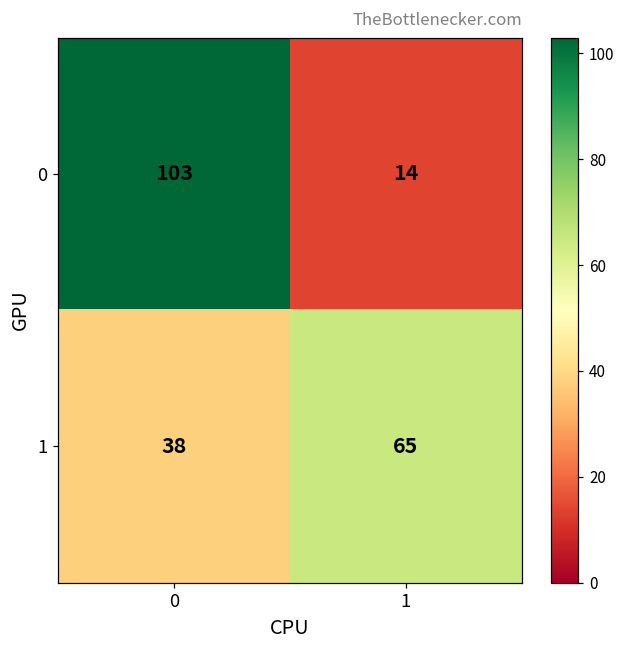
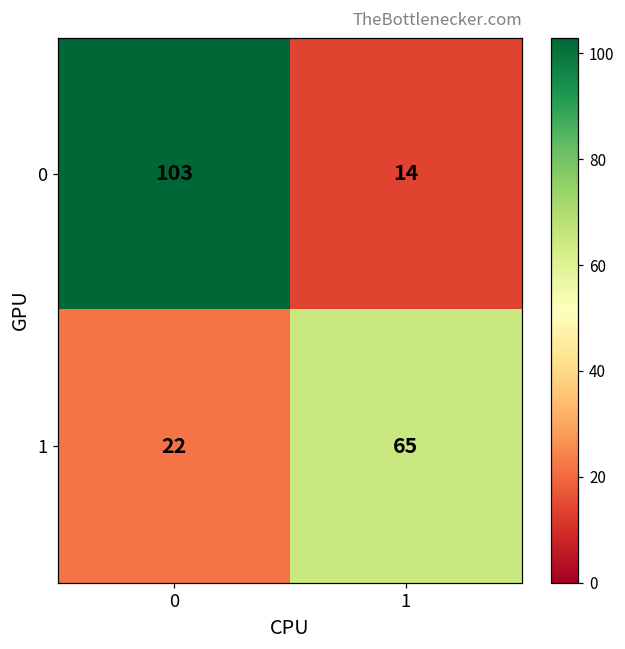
1, 0: 38 -> 22
